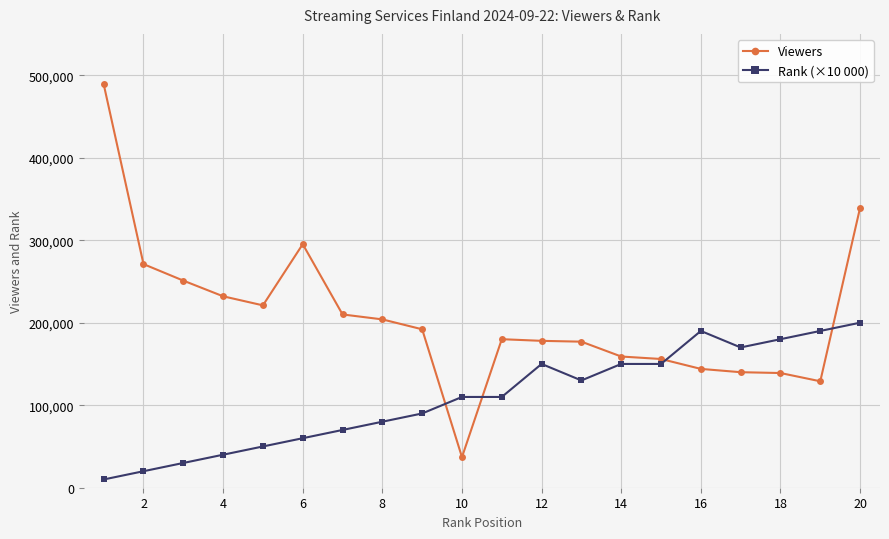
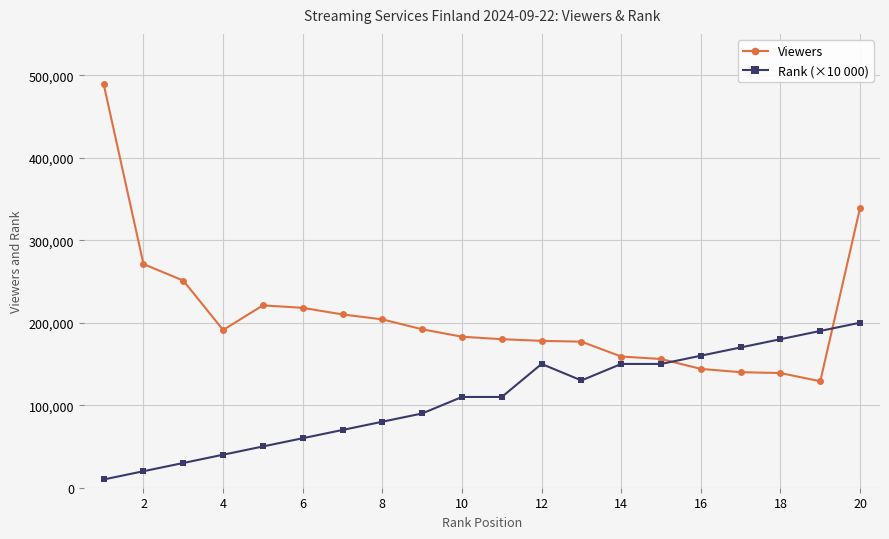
Viewers, 4: 230,000 -> 190,000
Viewers, 6: 300,000 -> 220,000
Viewers, 10: 40,000 -> 180,000
Rank (×10 000), 16: 190,000 -> 160,000
